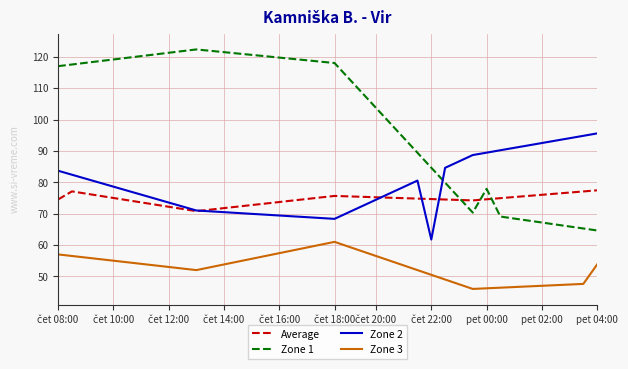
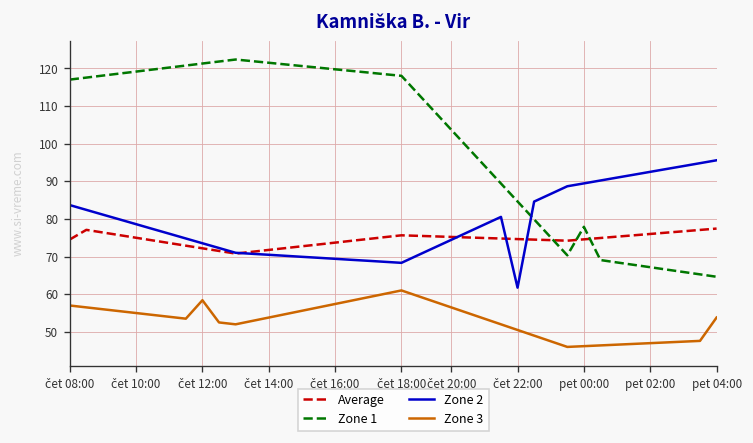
Zone 3, čet 12:00: 53 -> 58
